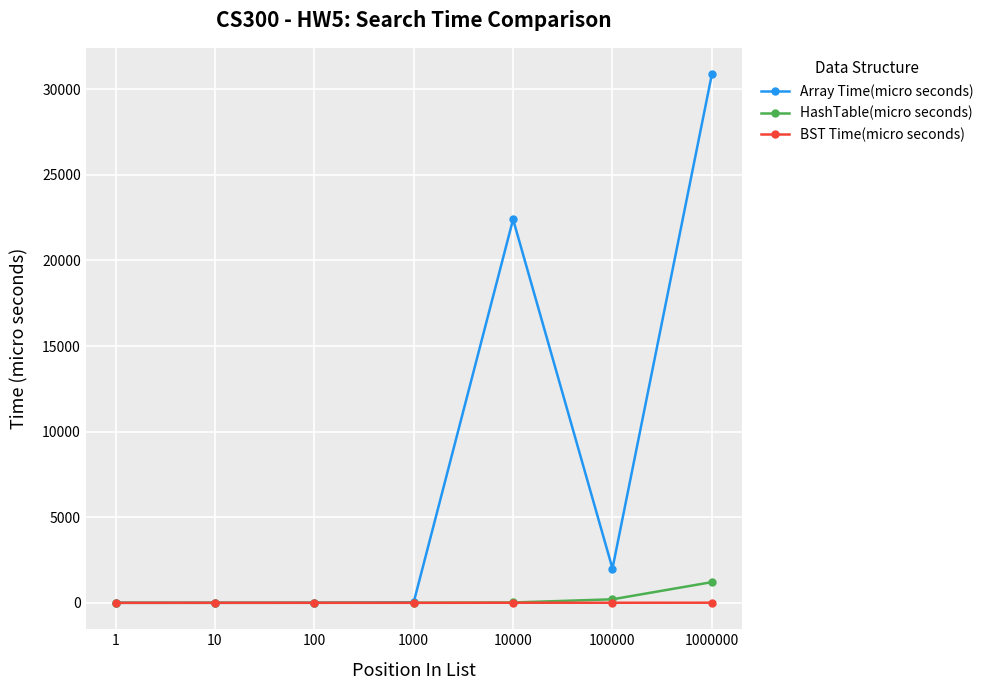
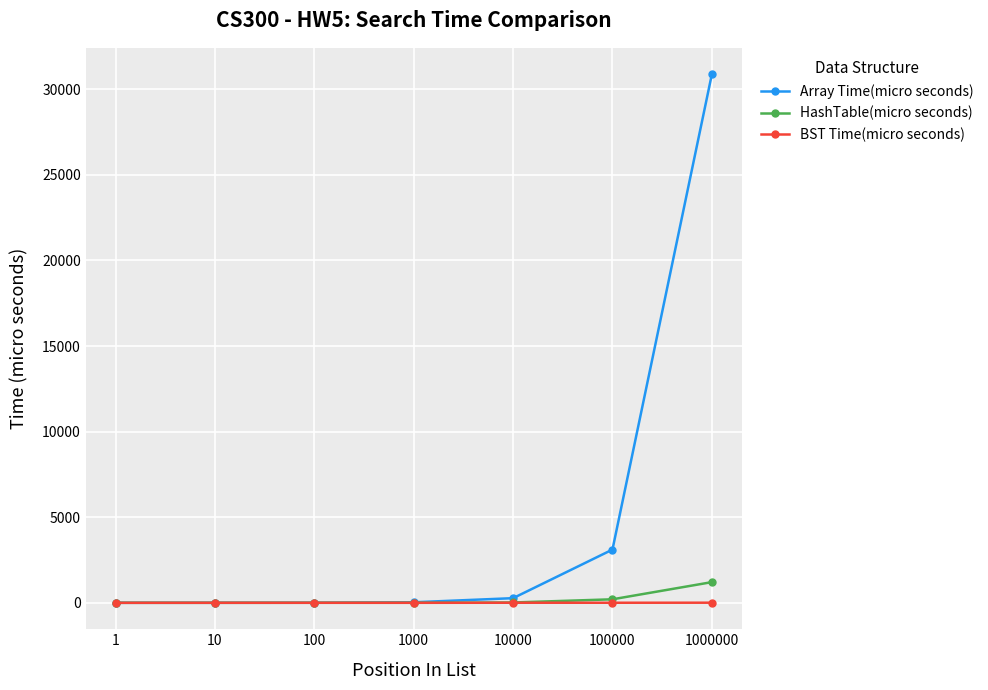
Array Time(micro seconds), 10000: 22400 -> 300
Array Time(micro seconds), 100000: 2000 -> 3100
